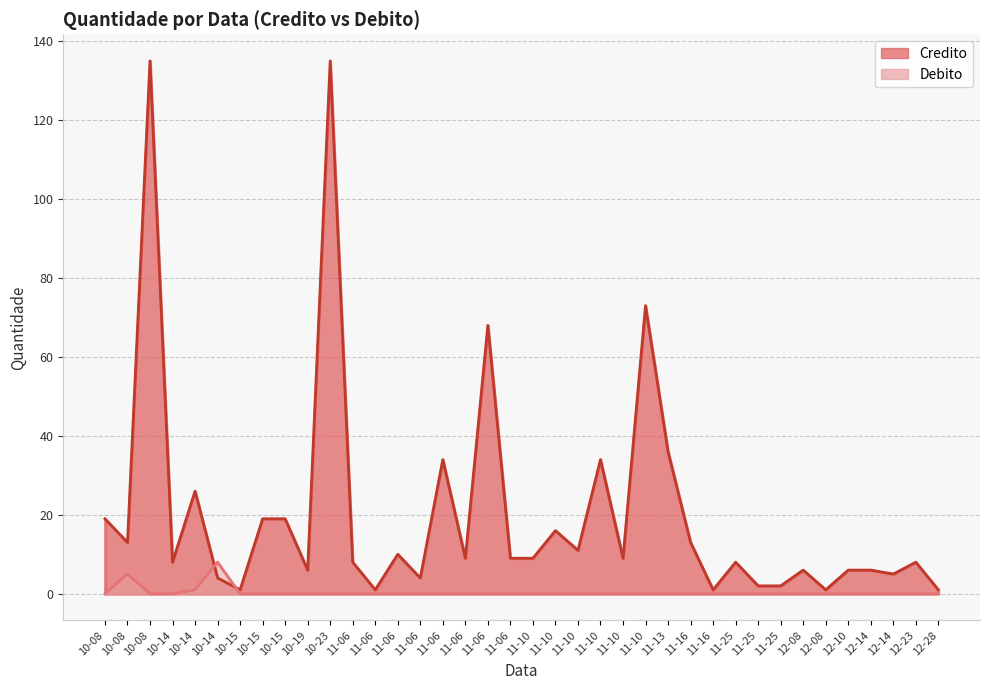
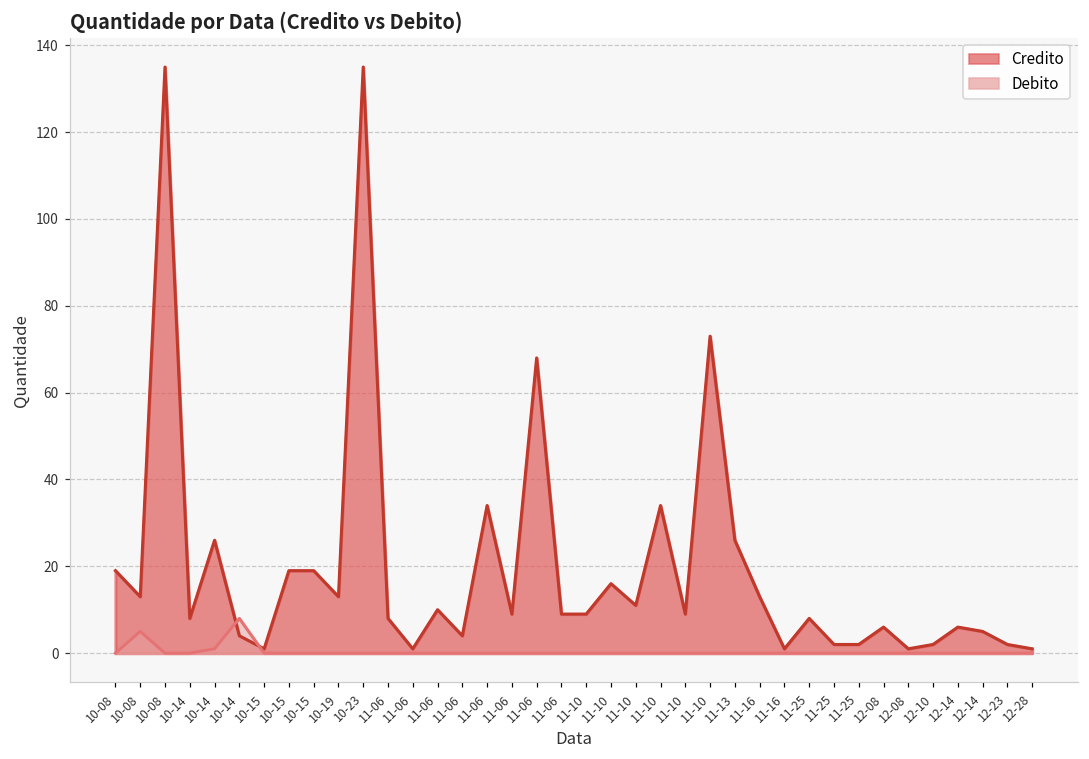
Credito, 10-19: 6 -> 13
Credito, 11-13: 36 -> 26
Credito, 12-10: 6 -> 2
Credito, 12-23: 8 -> 2
